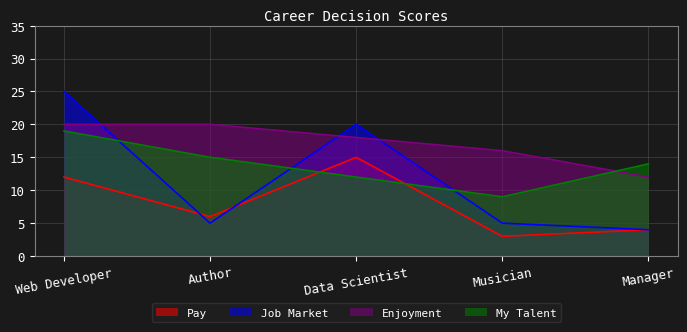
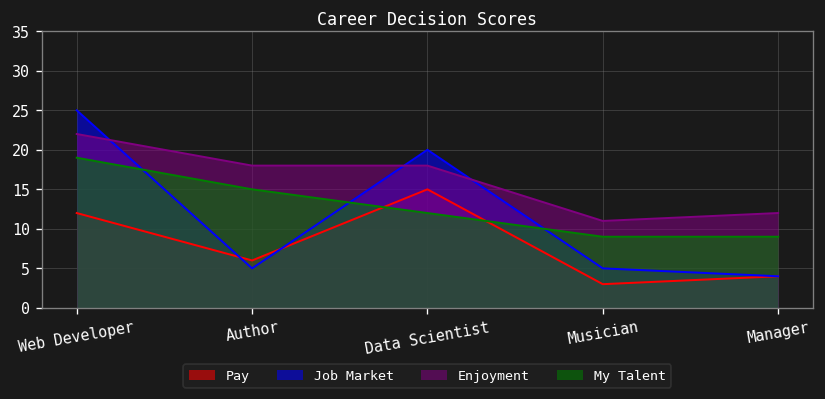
Enjoyment, Web Developer: 20 -> 22
Enjoyment, Author: 20 -> 18
Enjoyment, Musician: 16 -> 11
My Talent, Manager: 14 -> 9
